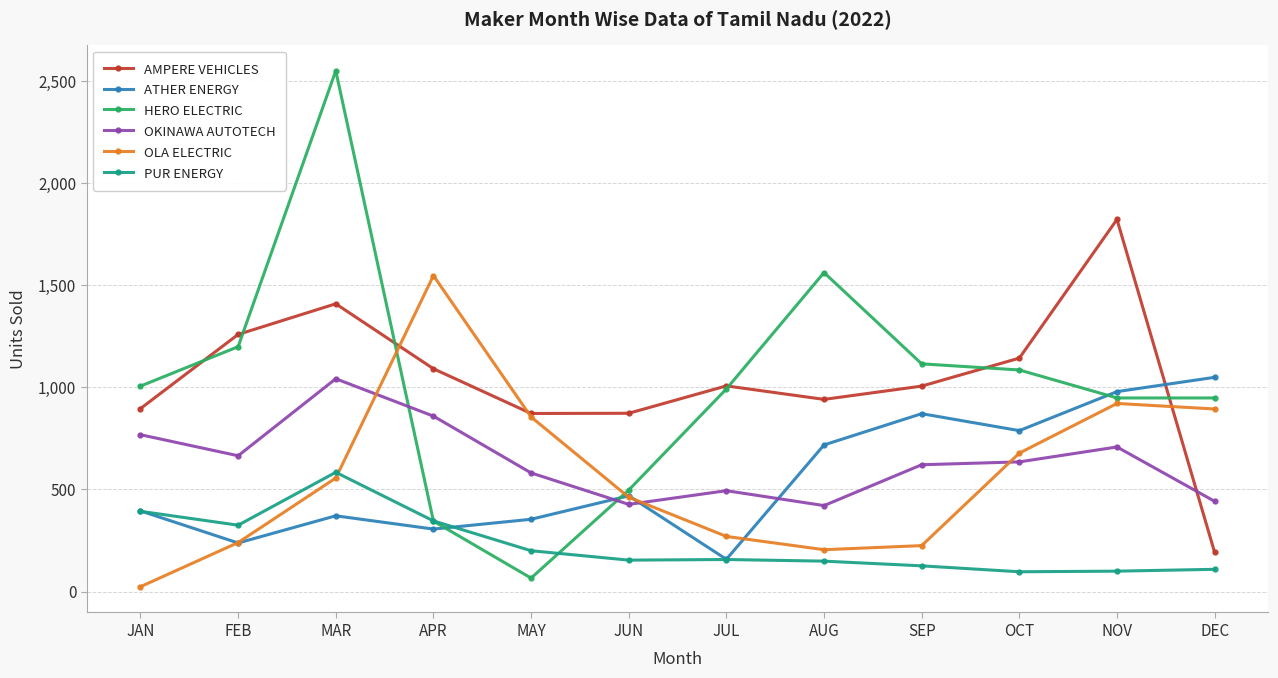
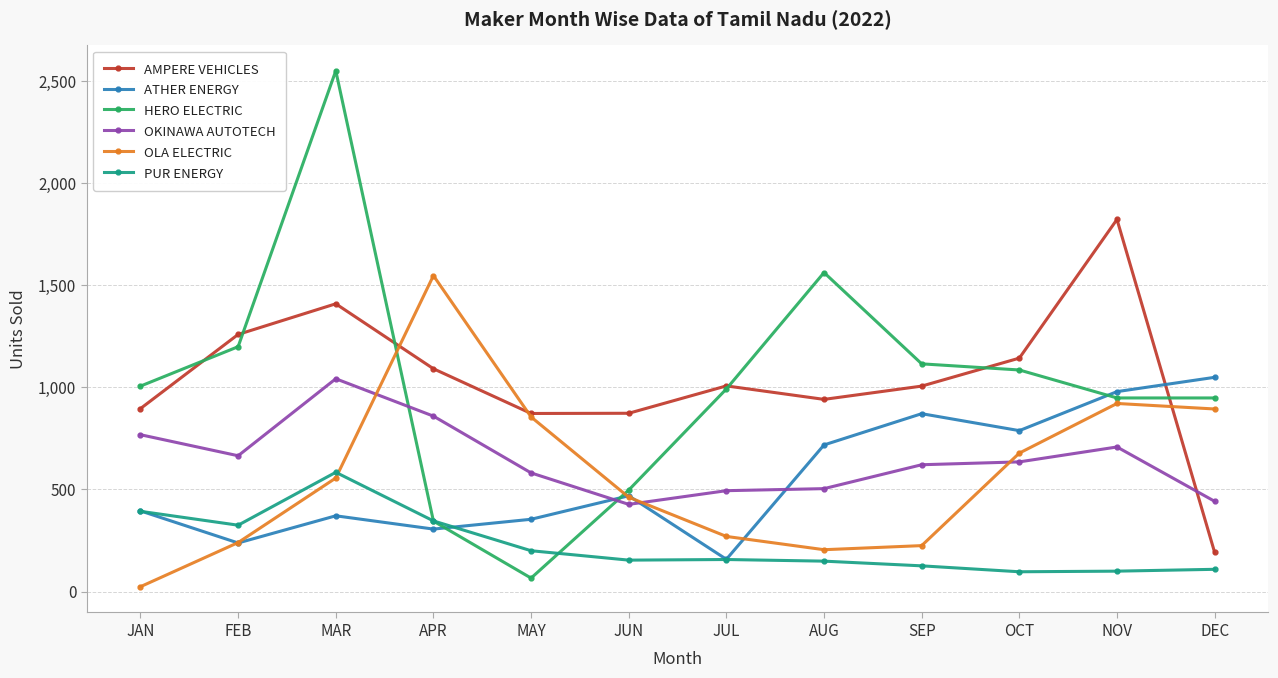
OKINAWA AUTOTECH, AUG: 420 -> 500
